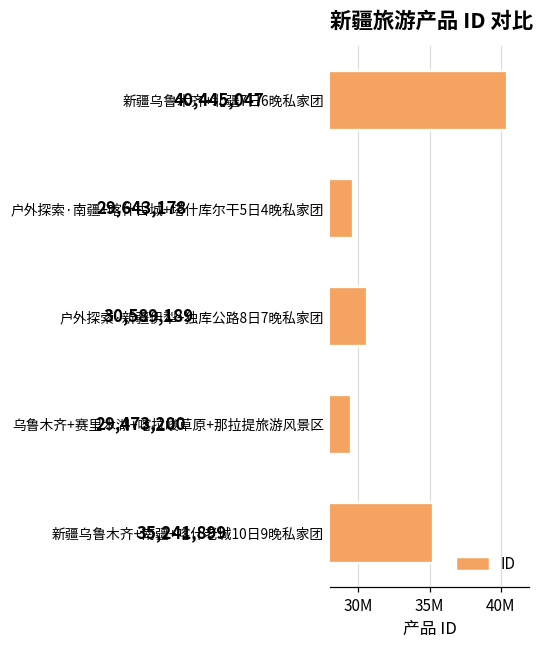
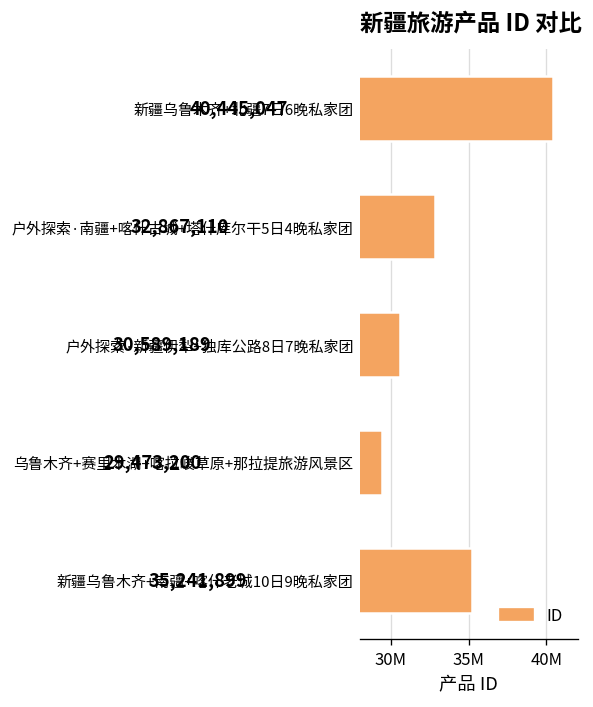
户外探索·南疆+喀什古城+塔什库尔干5日4晚私家团: 29,643,178 -> 32,867,110
